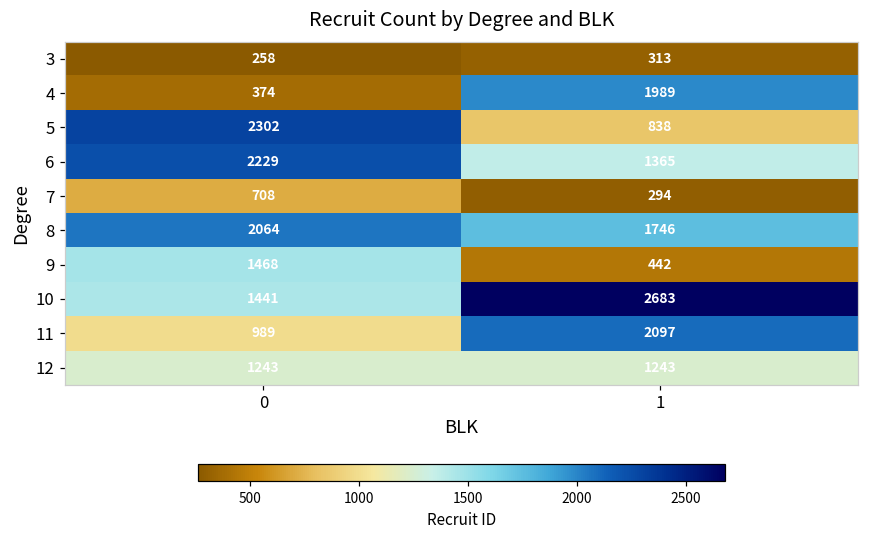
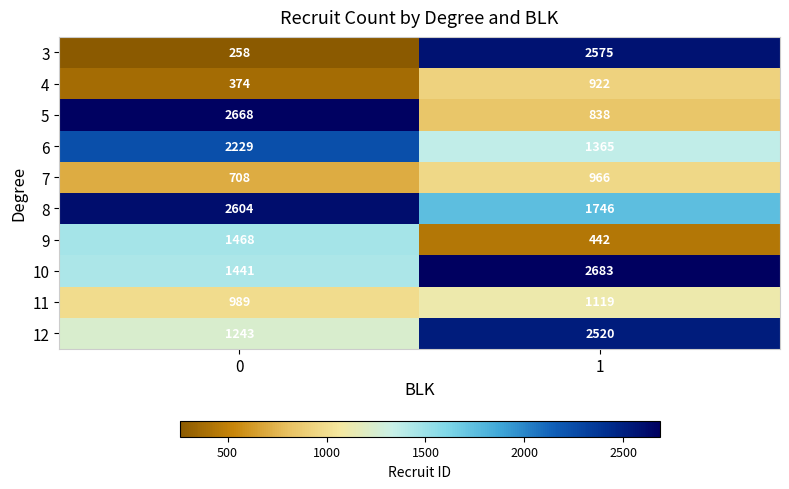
3, 1: 313 -> 2575
4, 1: 1989 -> 922
5, 0: 2302 -> 2668
7, 1: 294 -> 966
8, 0: 2064 -> 2604
11, 1: 2097 -> 1119
12, 1: 1243 -> 2520
